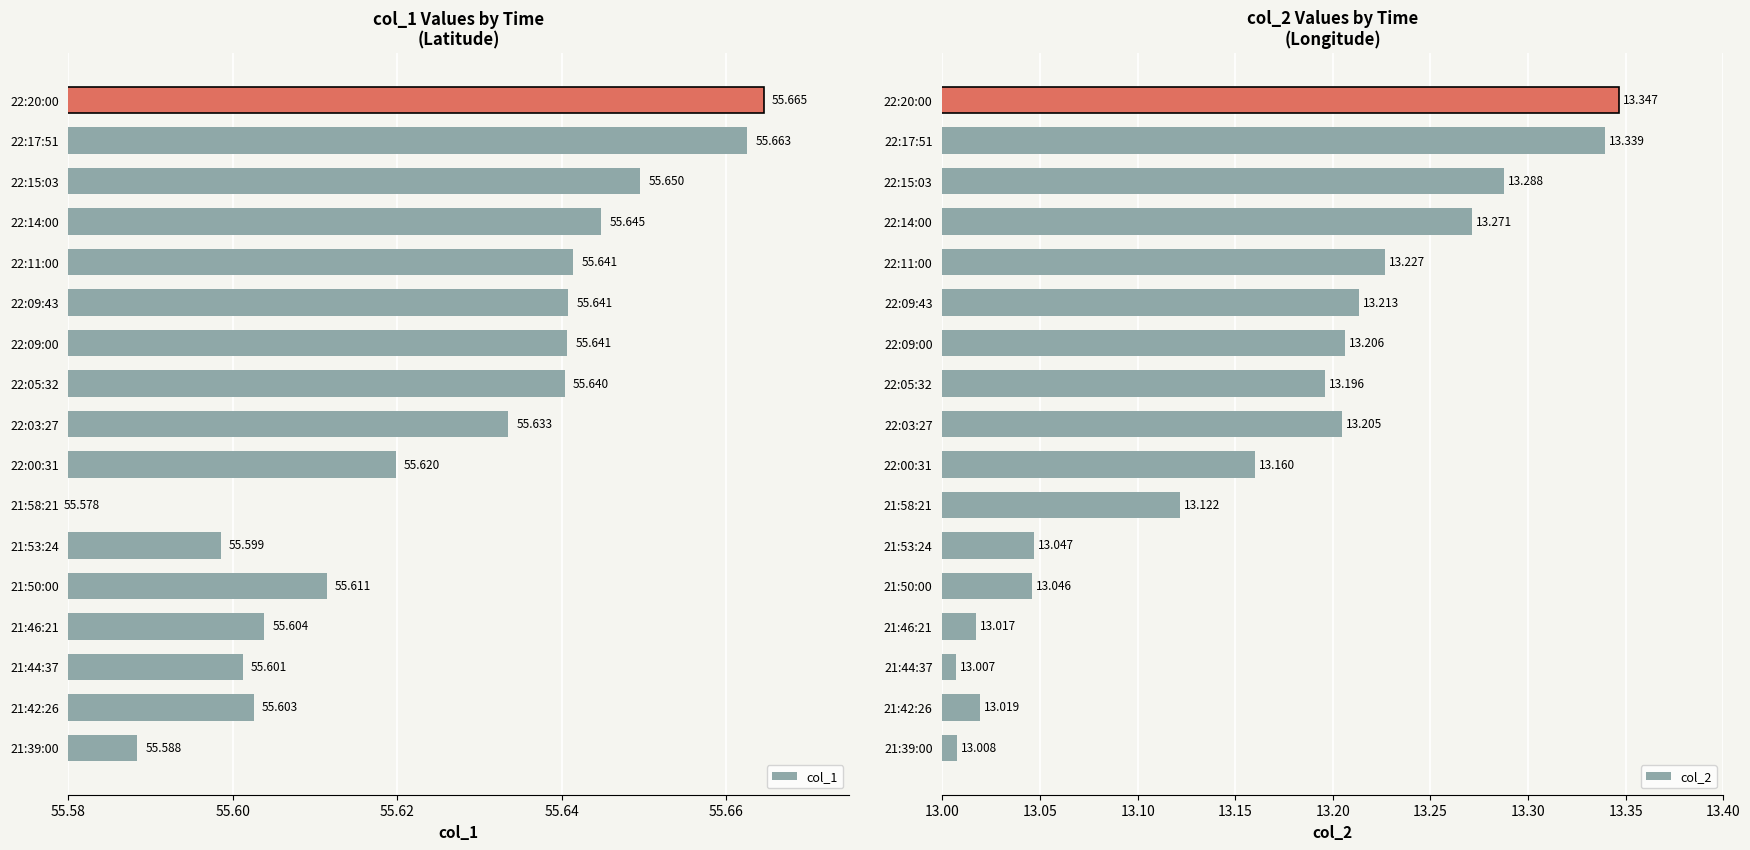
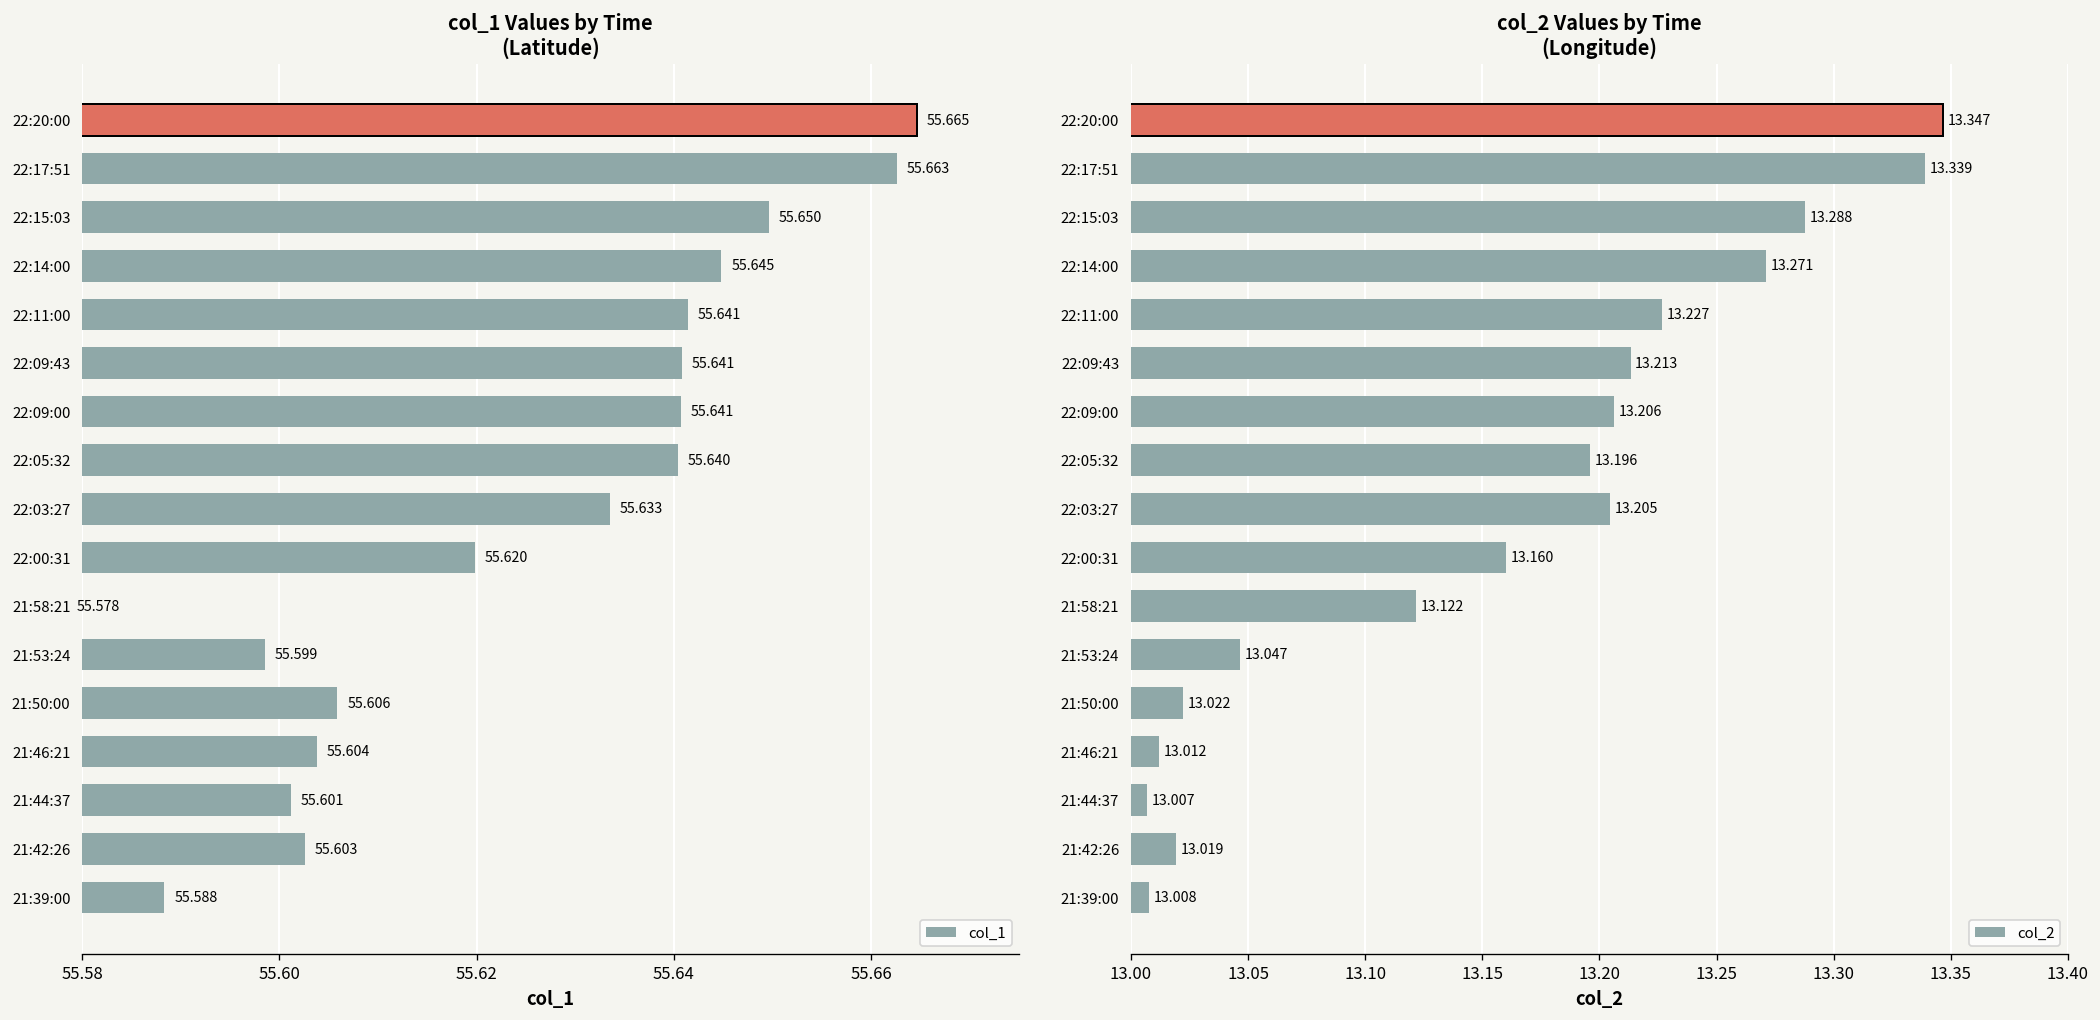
col_1 Values by Time (Latitude), 21:50:00: 55.611 -> 55.606
col_2 Values by Time (Longitude), 21:50:00: 13.046 -> 13.022
col_2 Values by Time (Longitude), 21:46:21: 13.017 -> 13.012
